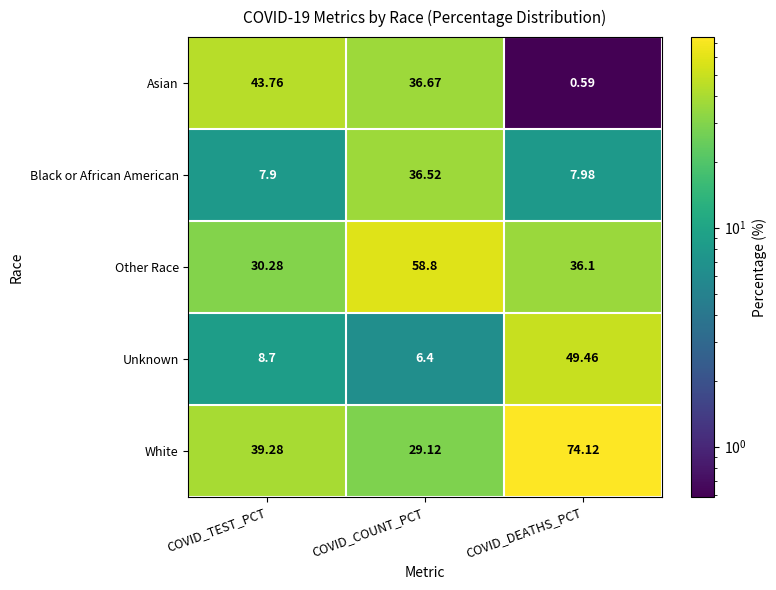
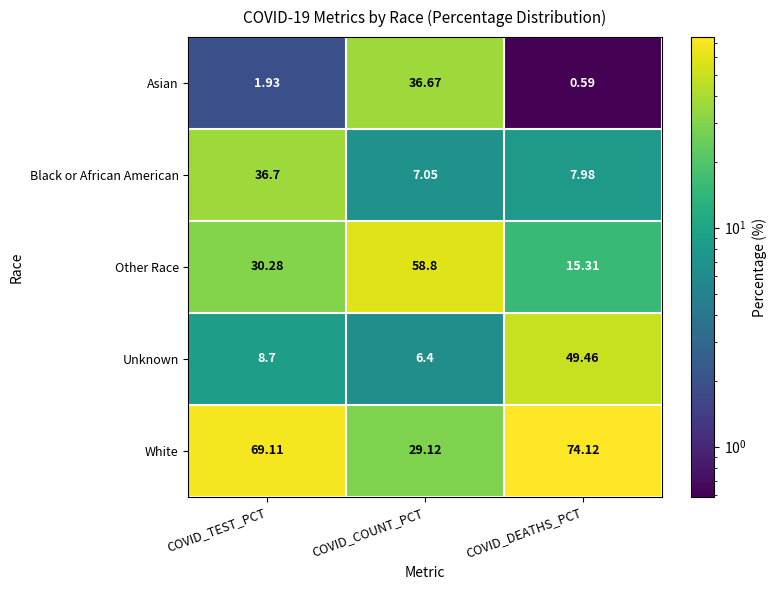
Asian, COVID_TEST_PCT: 43.76 -> 1.93
Black or African American, COVID_TEST_PCT: 7.9 -> 36.7
Black or African American, COVID_COUNT_PCT: 36.52 -> 7.05
Other Race, COVID_DEATHS_PCT: 36.1 -> 15.31
White, COVID_TEST_PCT: 39.28 -> 69.11
